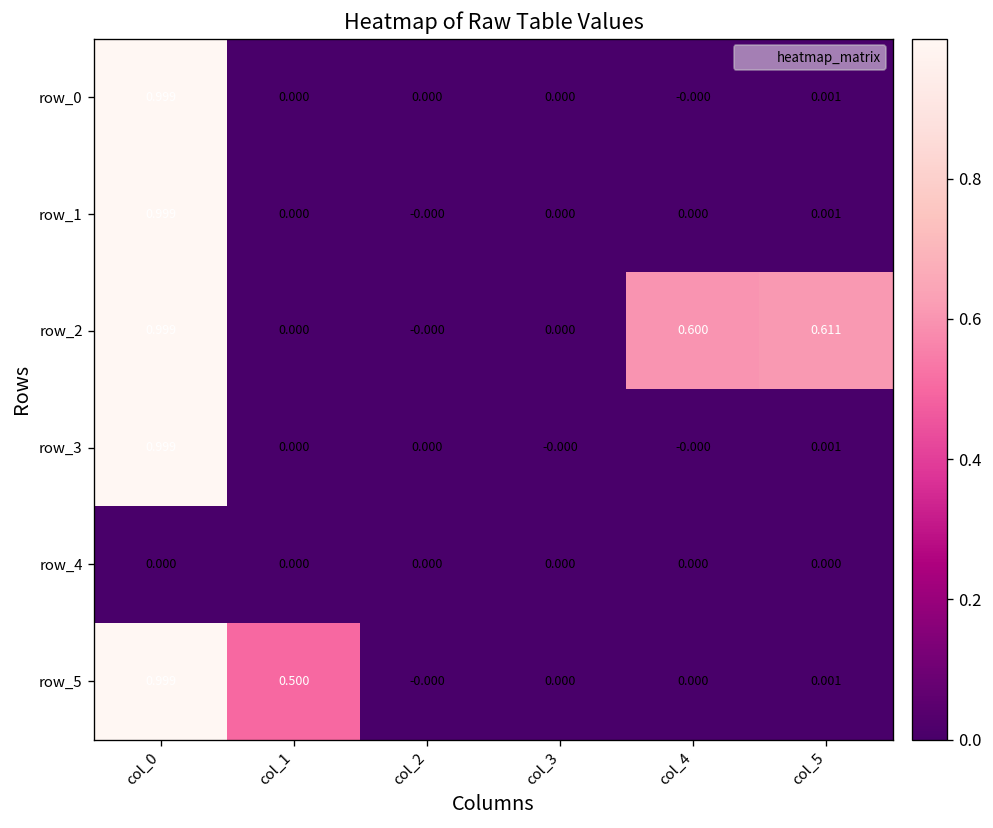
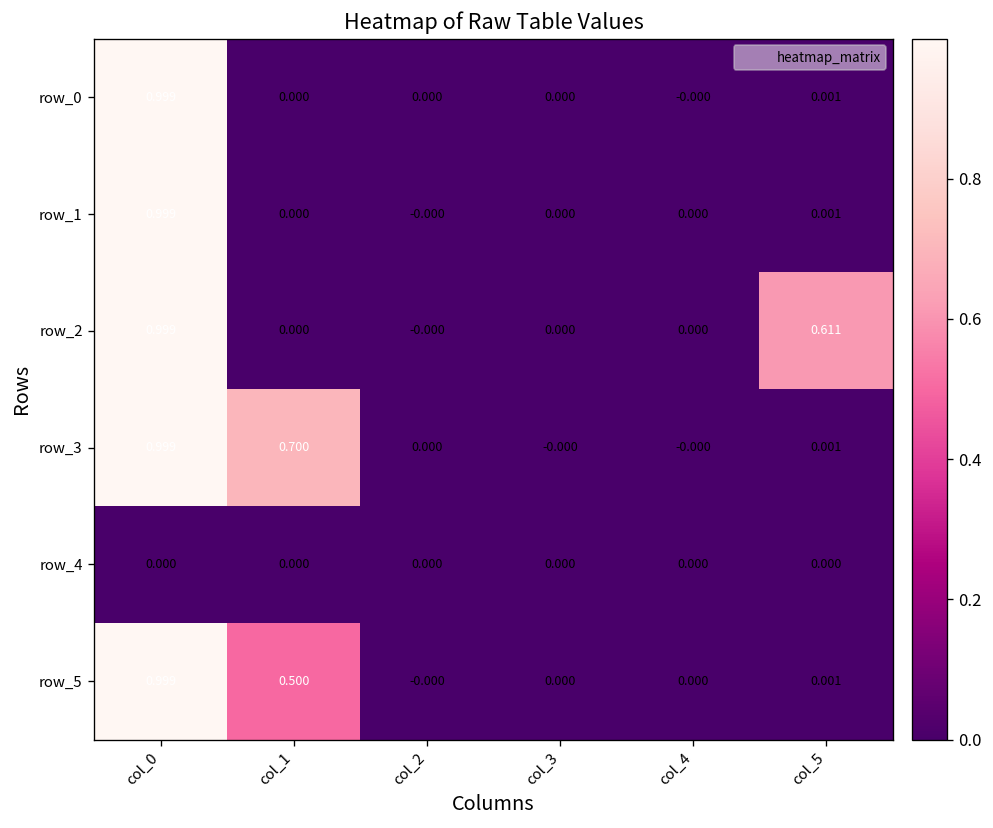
row_2, col_4: 0.600 -> 0.000
row_3, col_1: 0.000 -> 0.700
